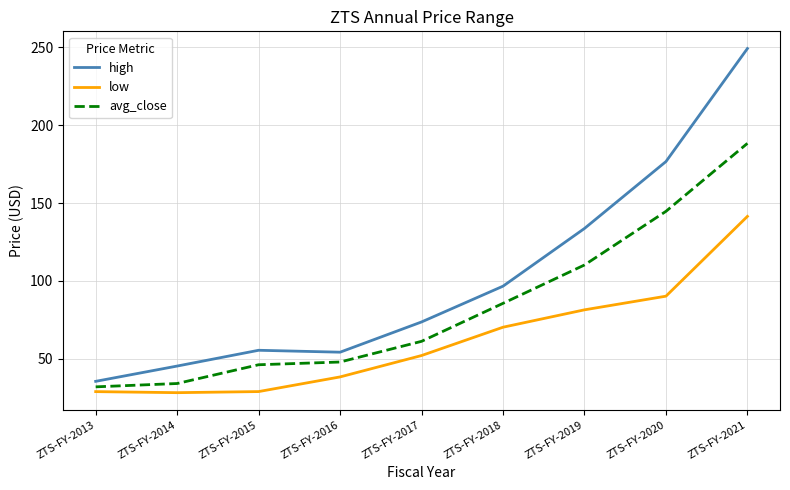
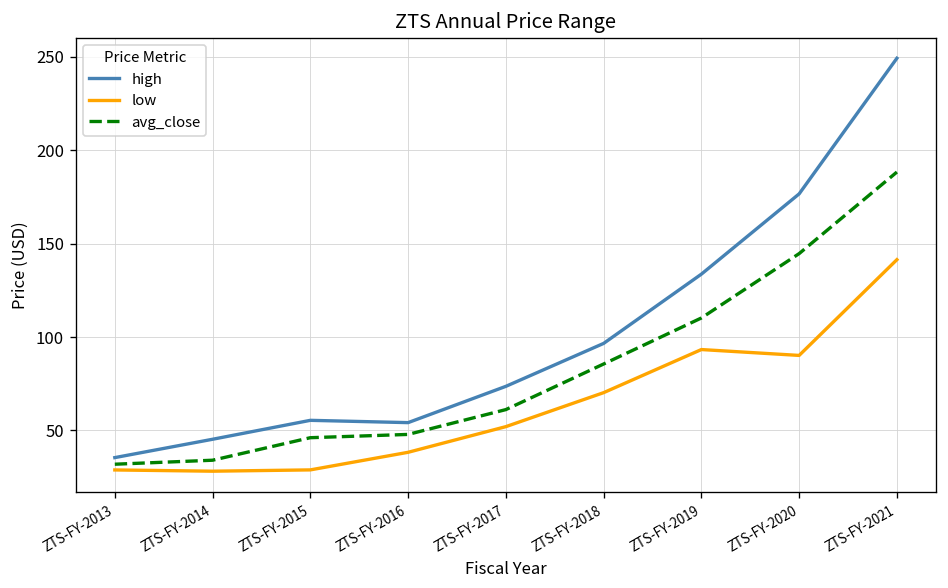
low, ZTS-FY-2019: 81 -> 93
